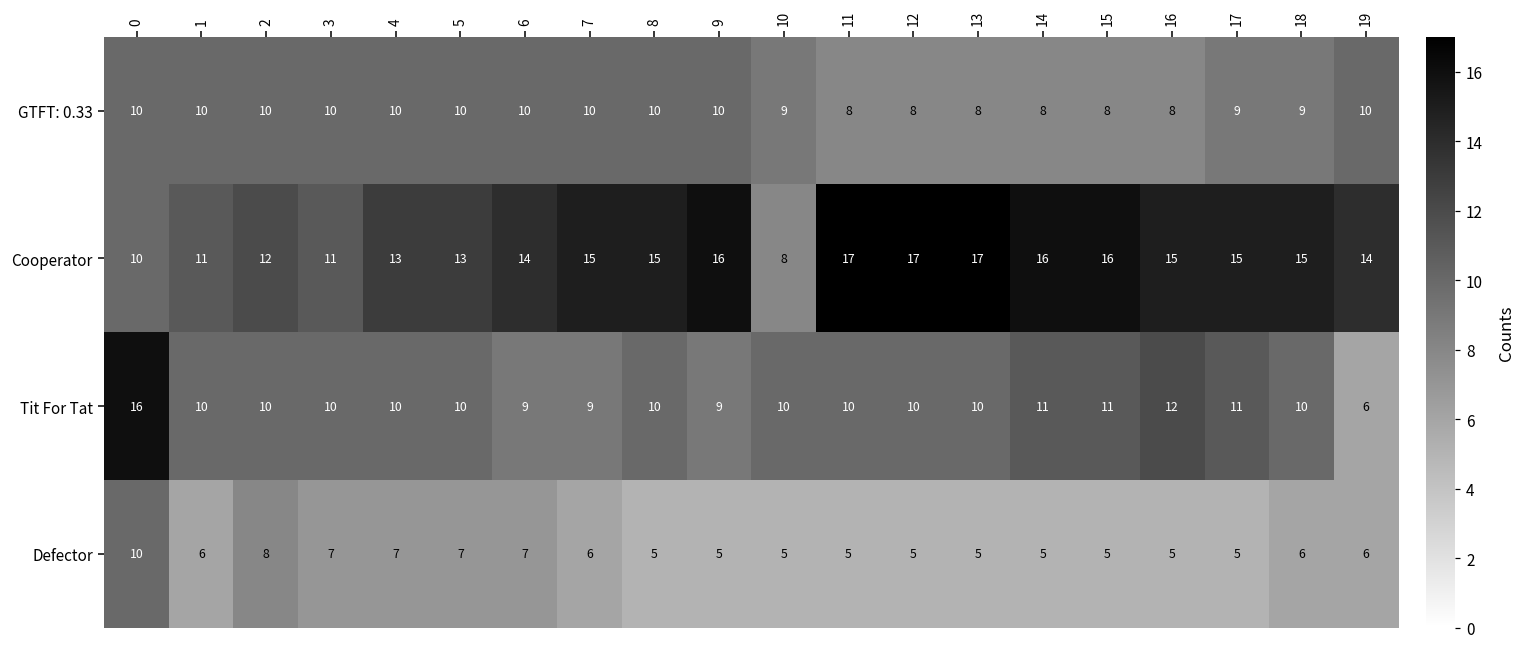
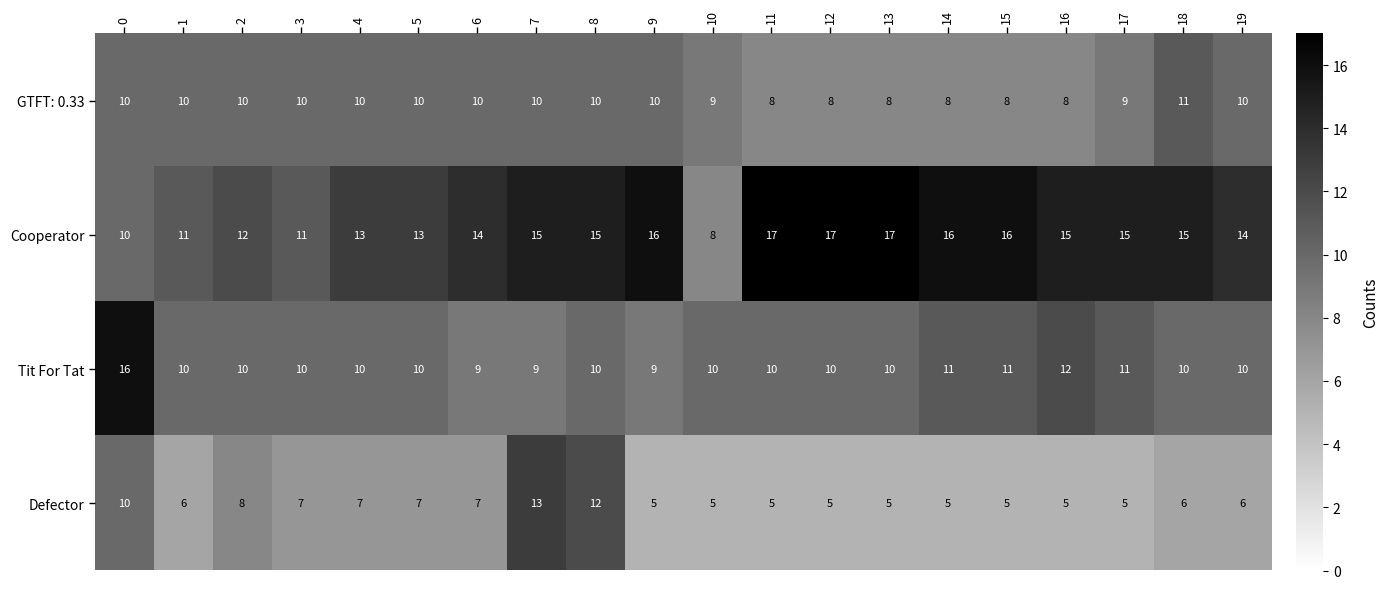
GTFT: 0.33, 18: 9 -> 11
Tit For Tat, 19: 6 -> 10
Defector, 7: 6 -> 13
Defector, 8: 5 -> 12
